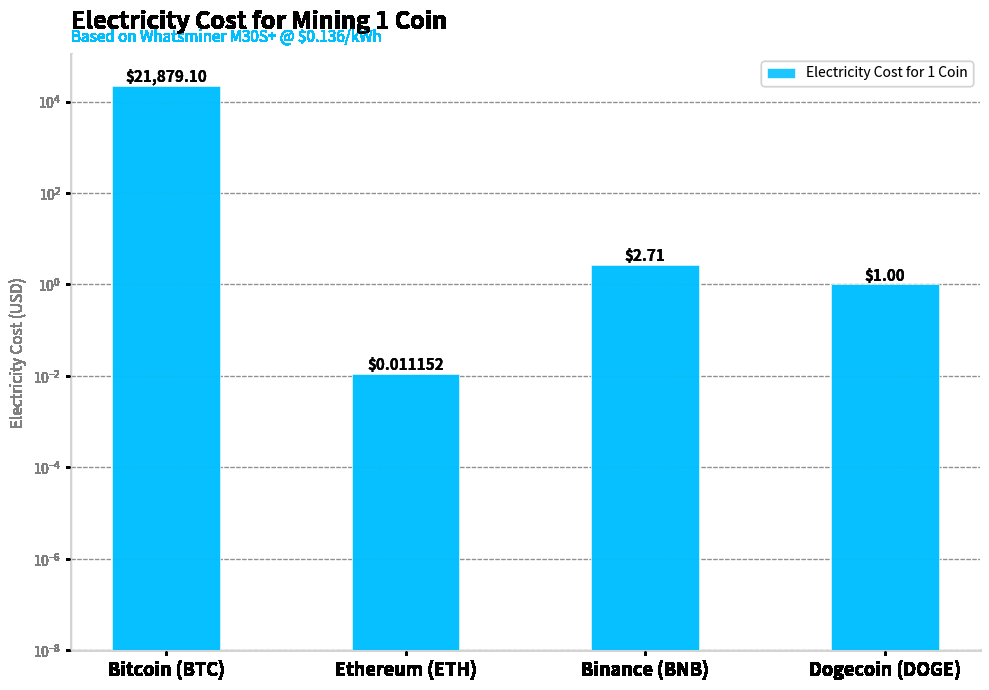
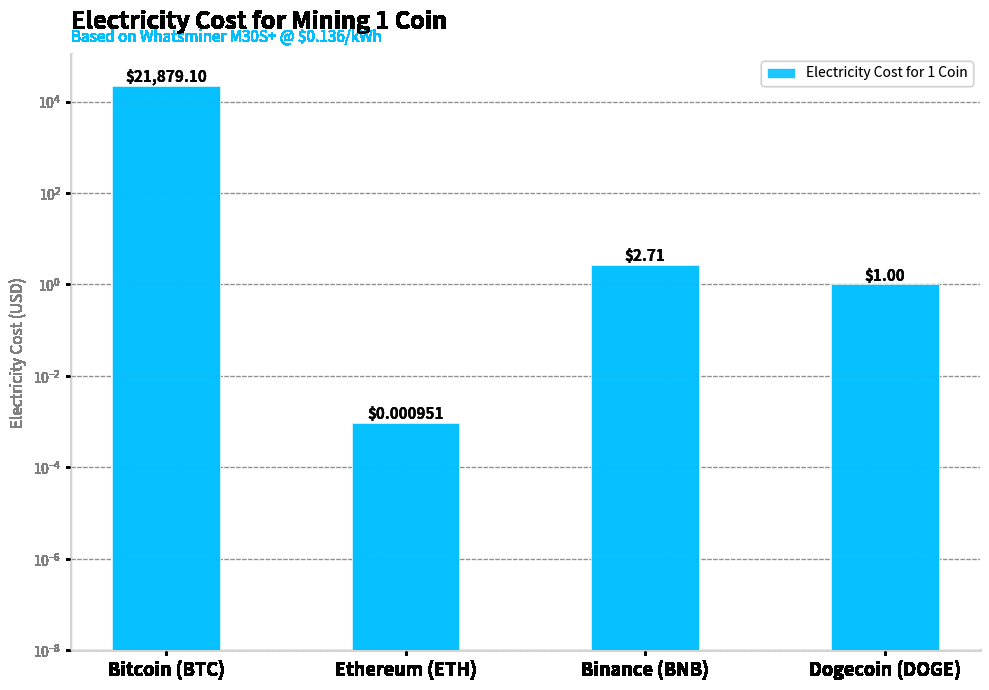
Ethereum (ETH): $0.011152 -> $0.000951
